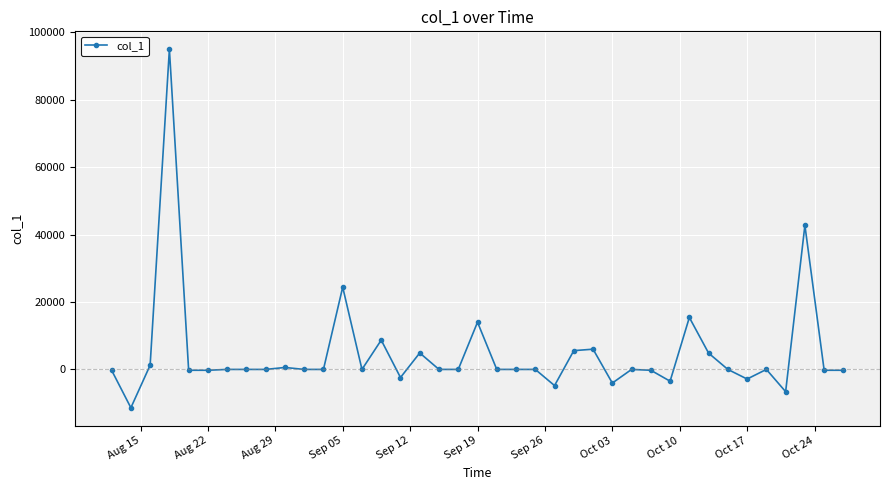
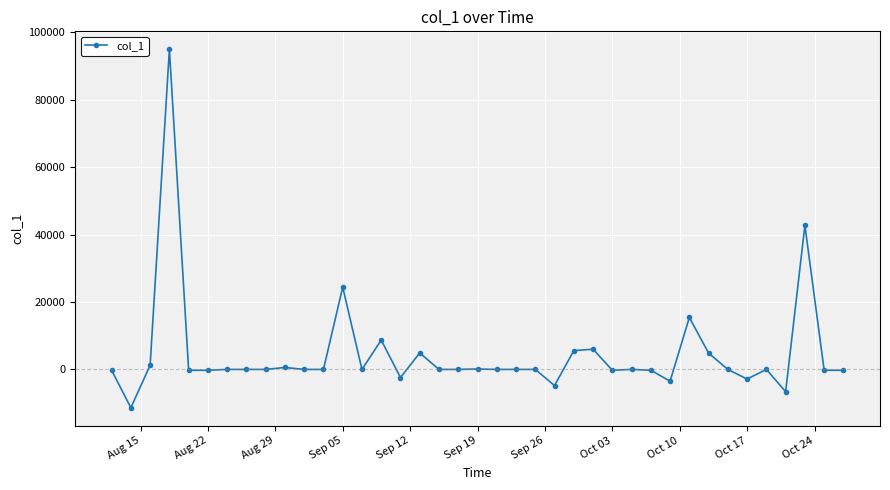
Sep 19: 14000 -> 0
Oct 03: -4000 -> 0
